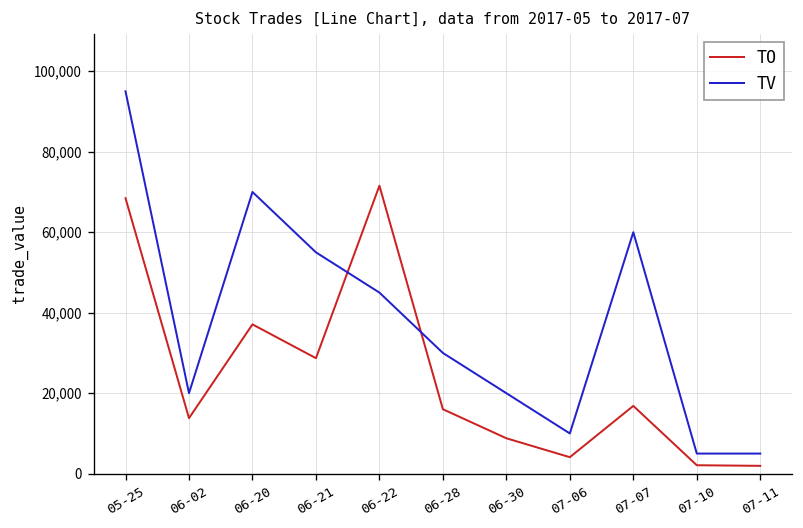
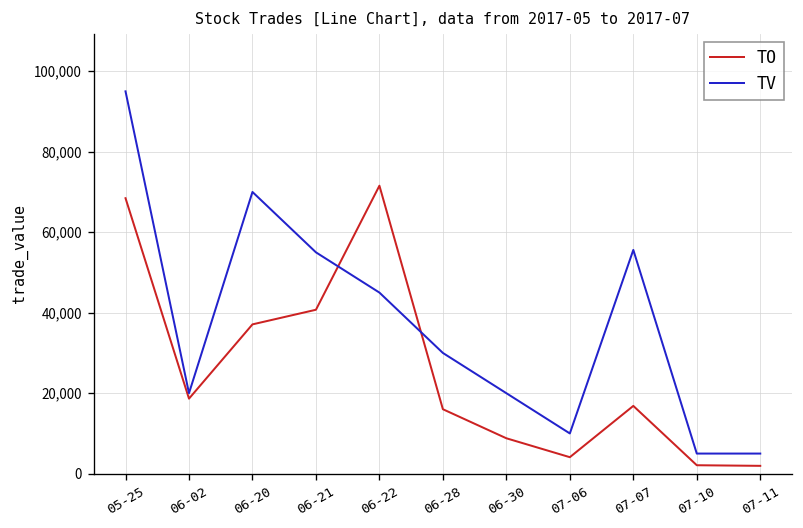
TO, 06-02: 14,000 -> 19,000
TO, 06-21: 29,000 -> 41,000
TV, 07-07: 60,000 -> 56,000
